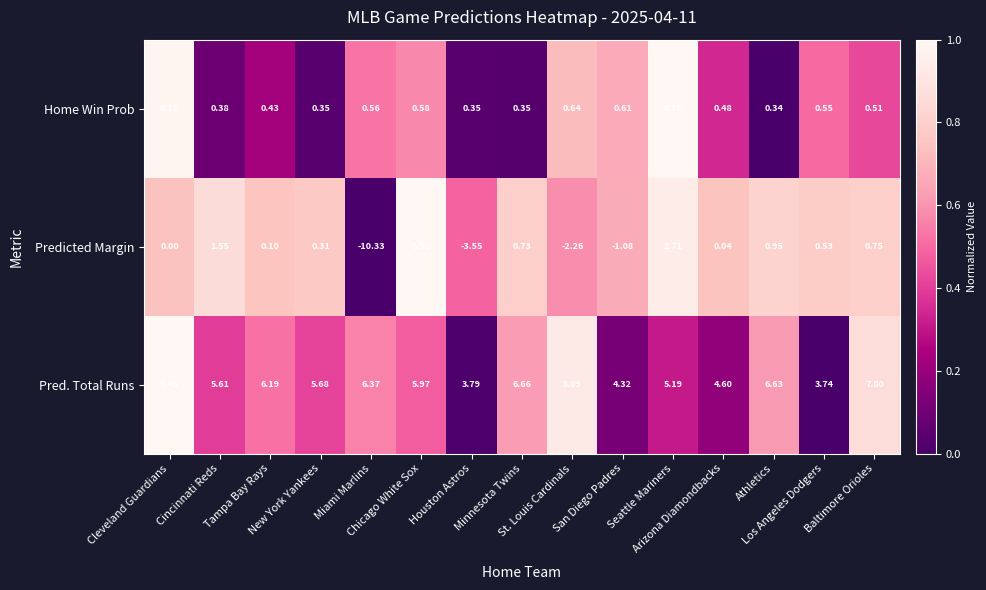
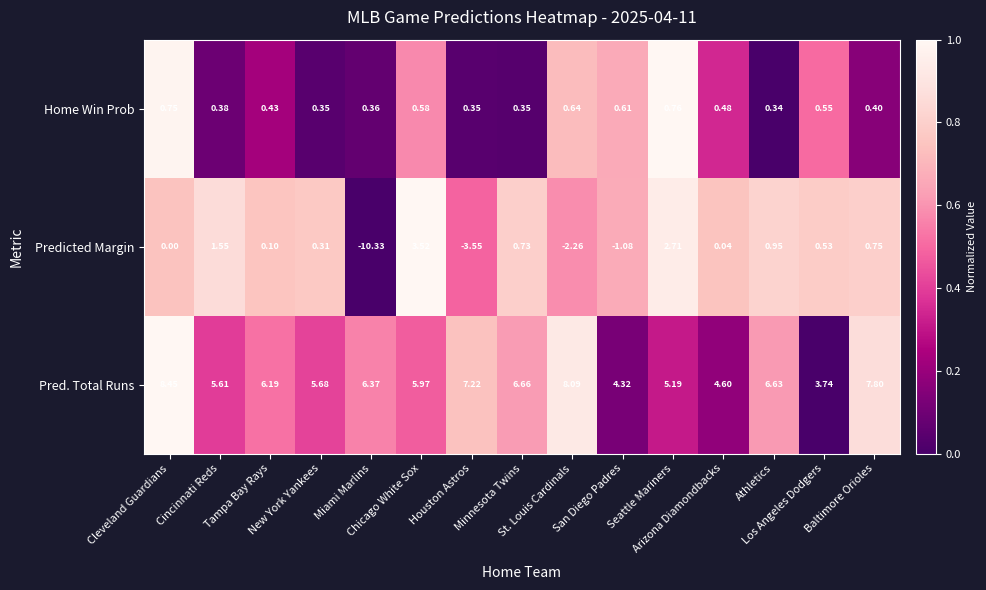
Home Win Prob, Miami Marlins: 0.56 -> 0.36
Home Win Prob, Baltimore Orioles: 0.51 -> 0.40
Pred. Total Runs, Houston Astros: 3.79 -> 7.22
